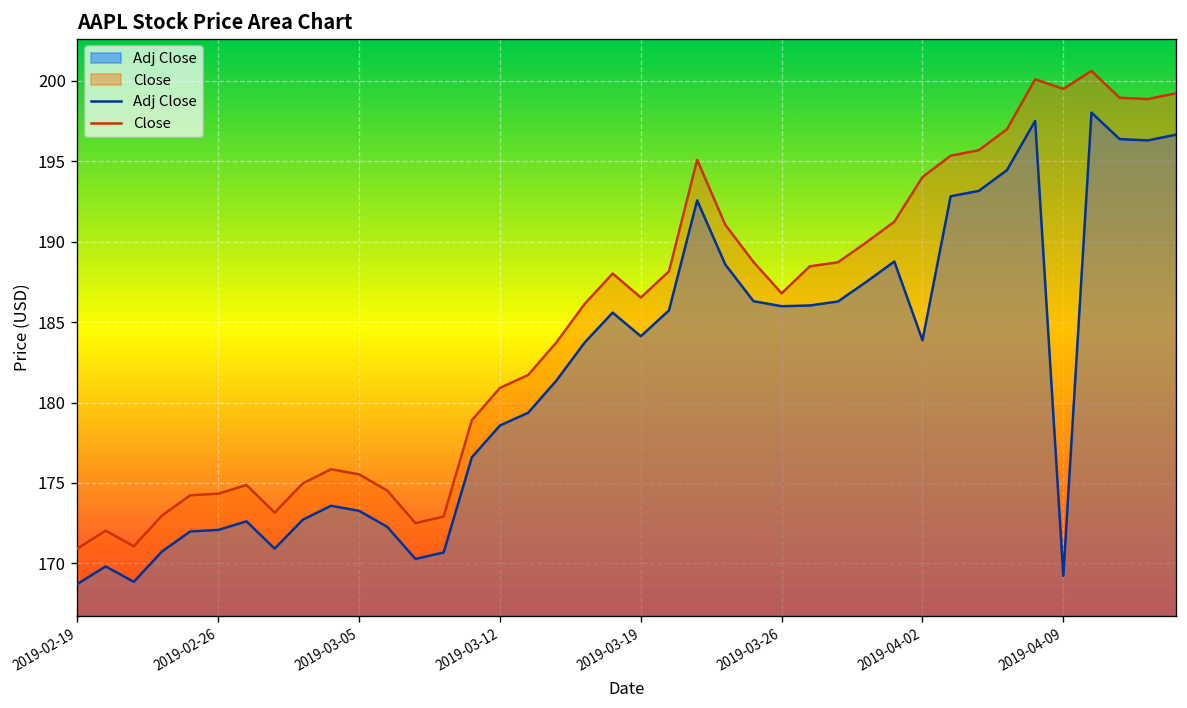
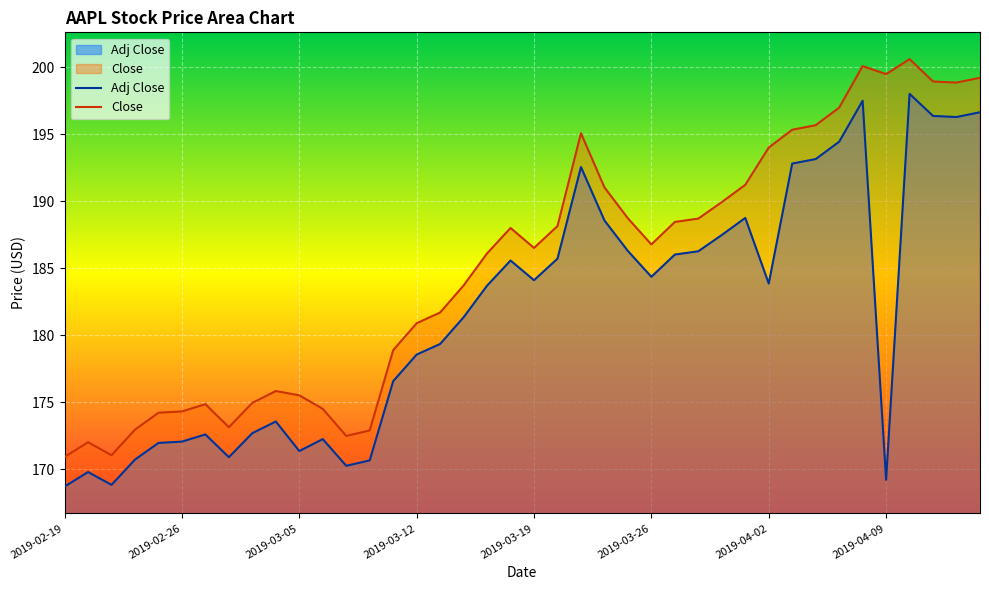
Adj Close, 2019-03-05: 173.3 -> 171.4
Adj Close, 2019-03-26: 186.0 -> 184.4
